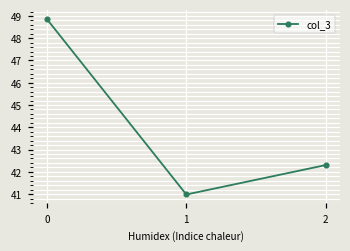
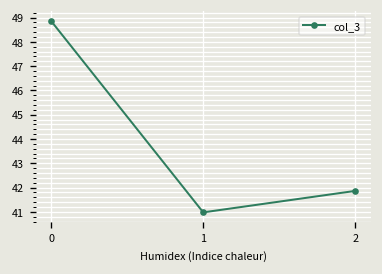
2: 42.3 -> 41.9
